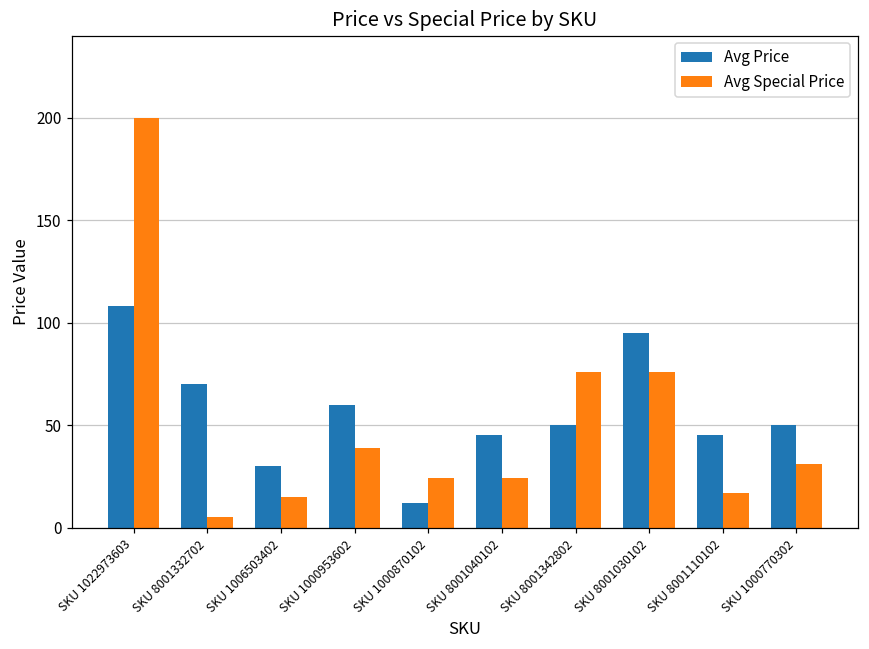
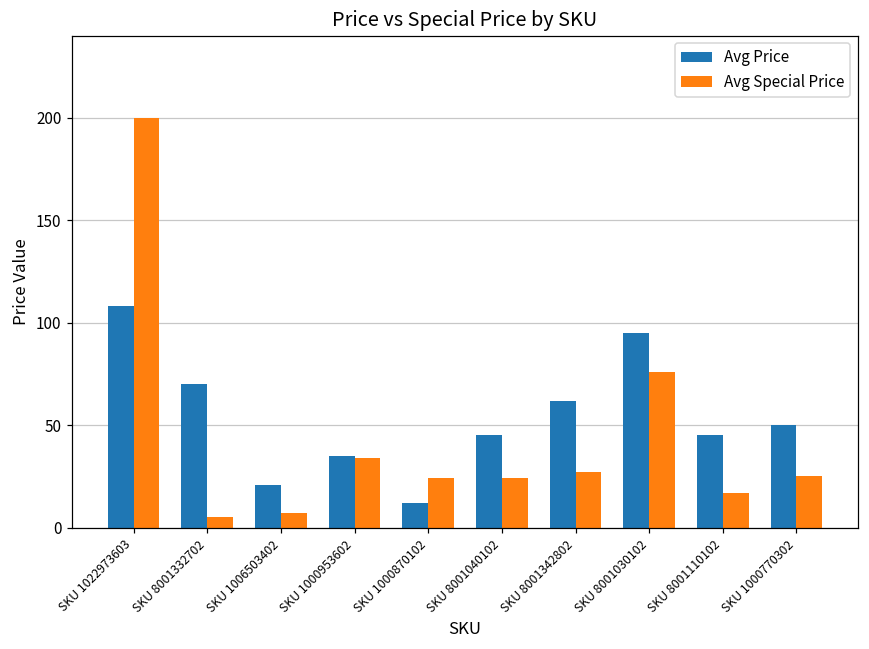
Avg Price, SKU 1006503402: 30 -> 21
Avg Special Price, SKU 1006503402: 15 -> 7
Avg Price, SKU 1000953602: 60 -> 35
Avg Special Price, SKU 1000953602: 39 -> 34
Avg Price, SKU 8001342802: 50 -> 62
Avg Special Price, SKU 8001342802: 76 -> 27
Avg Special Price, SKU 1000770302: 31 -> 25
